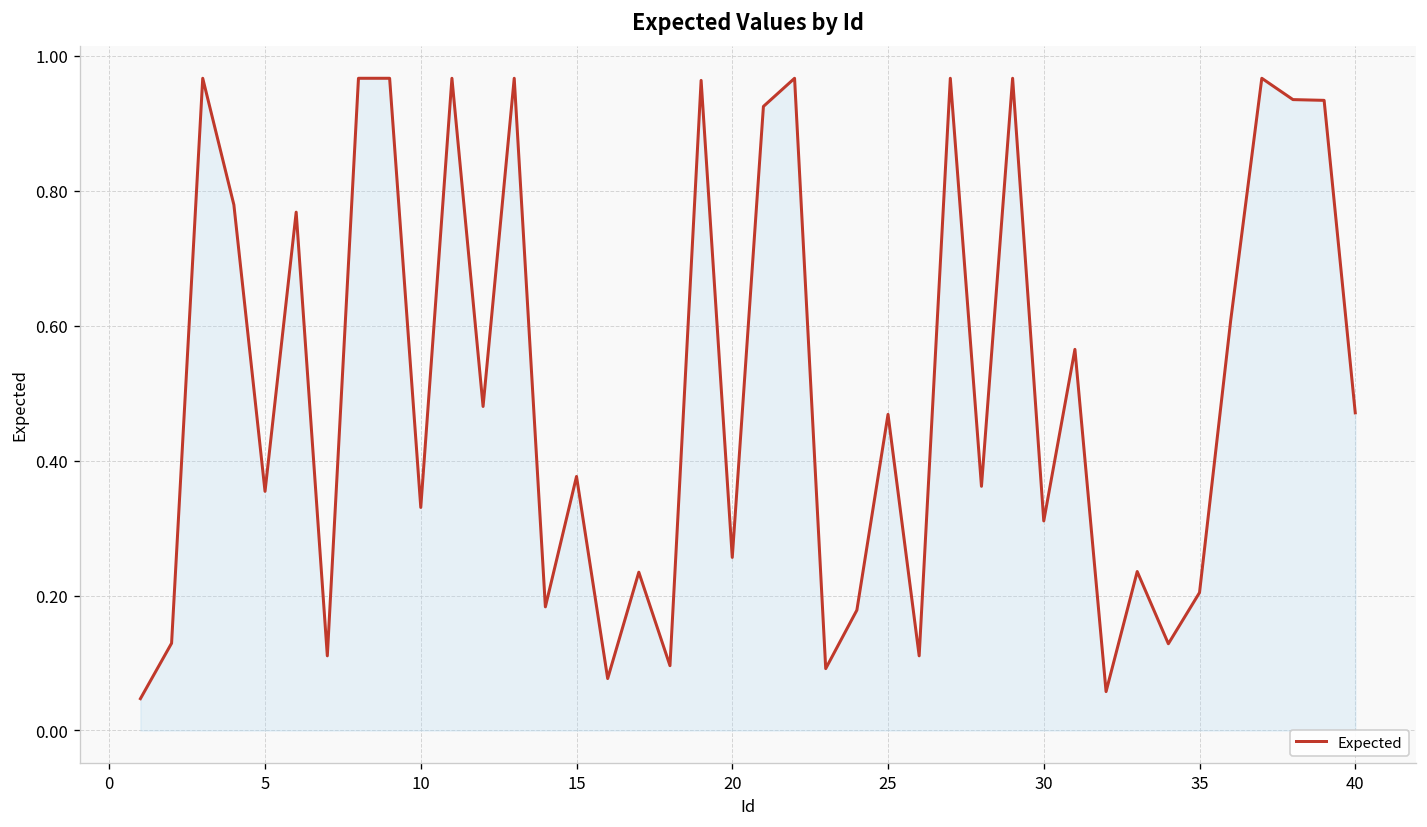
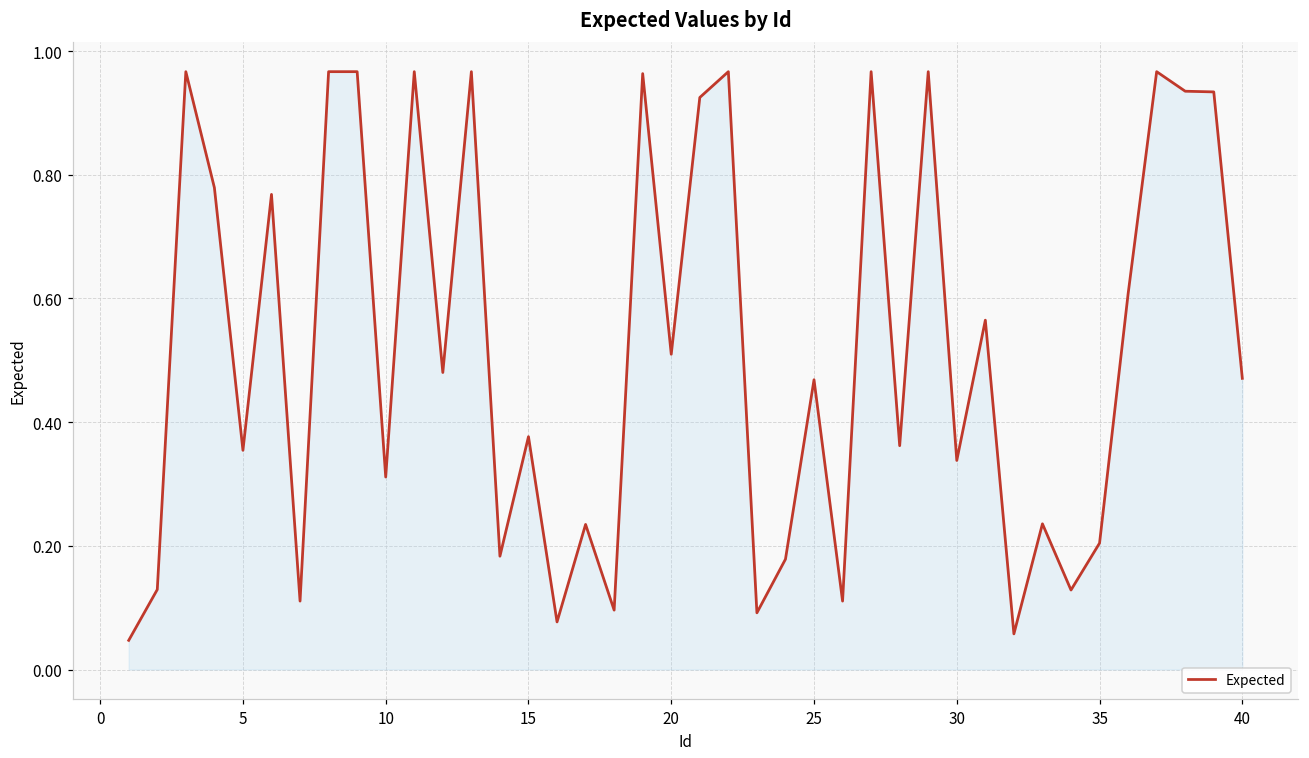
10: 0.33 -> 0.31
20: 0.26 -> 0.51
30: 0.31 -> 0.34
